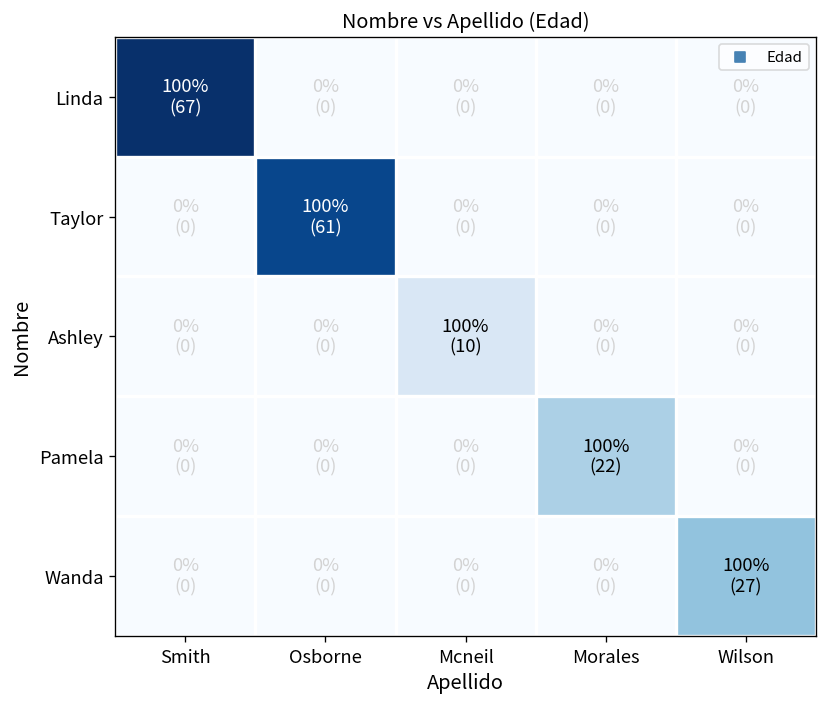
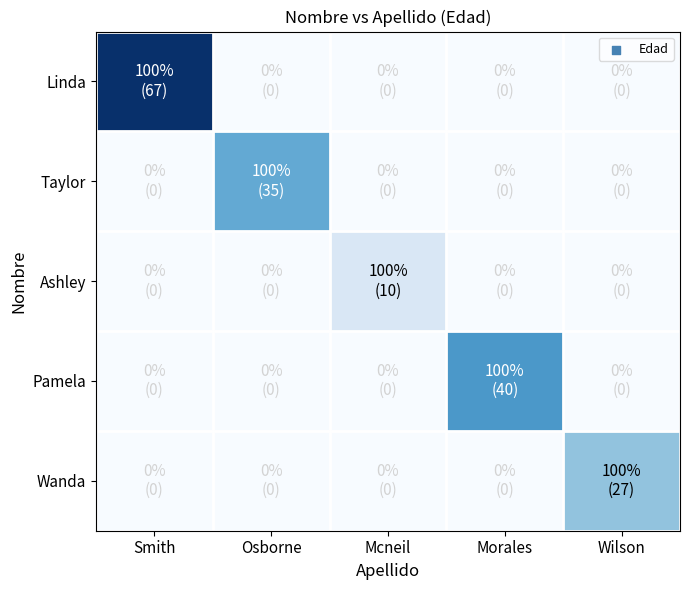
Taylor, Osborne: (61) -> (35)
Pamela, Morales: (22) -> (40)
